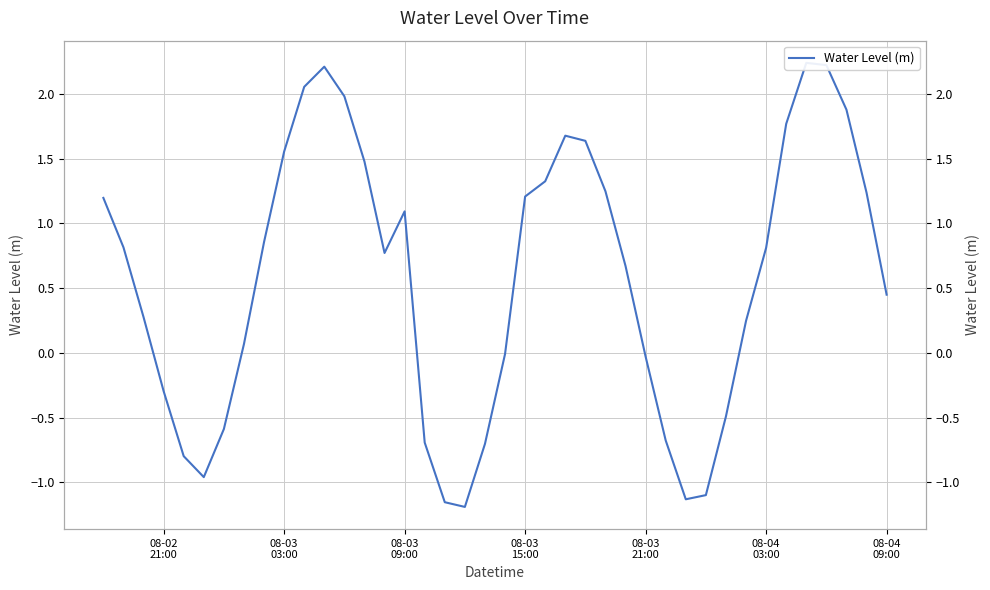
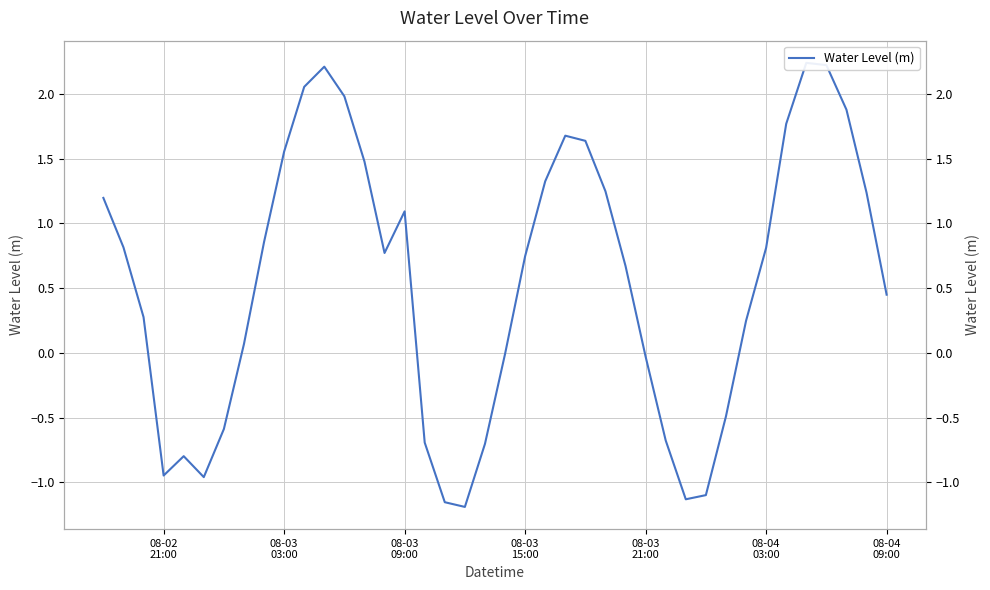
08-02 21:00: -0.30 -> -0.95
08-03 15:00: 1.21 -> 0.75
